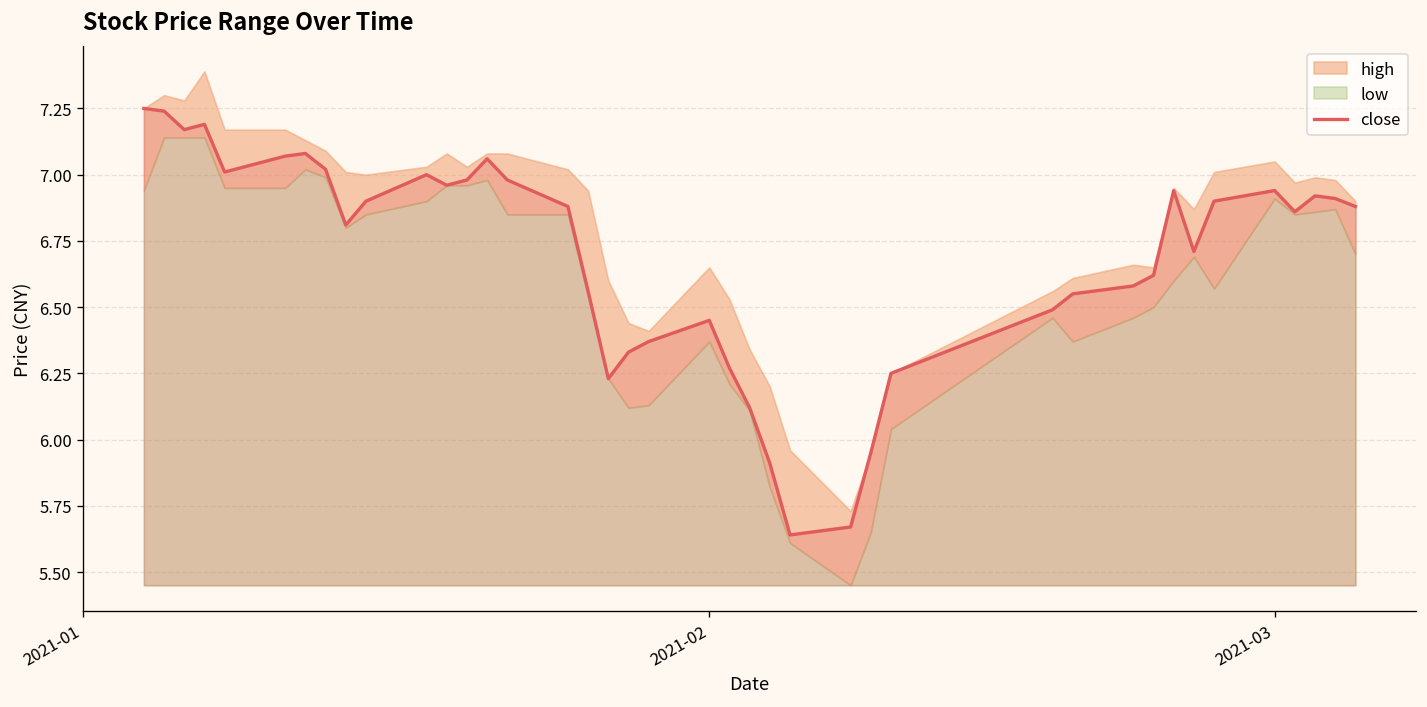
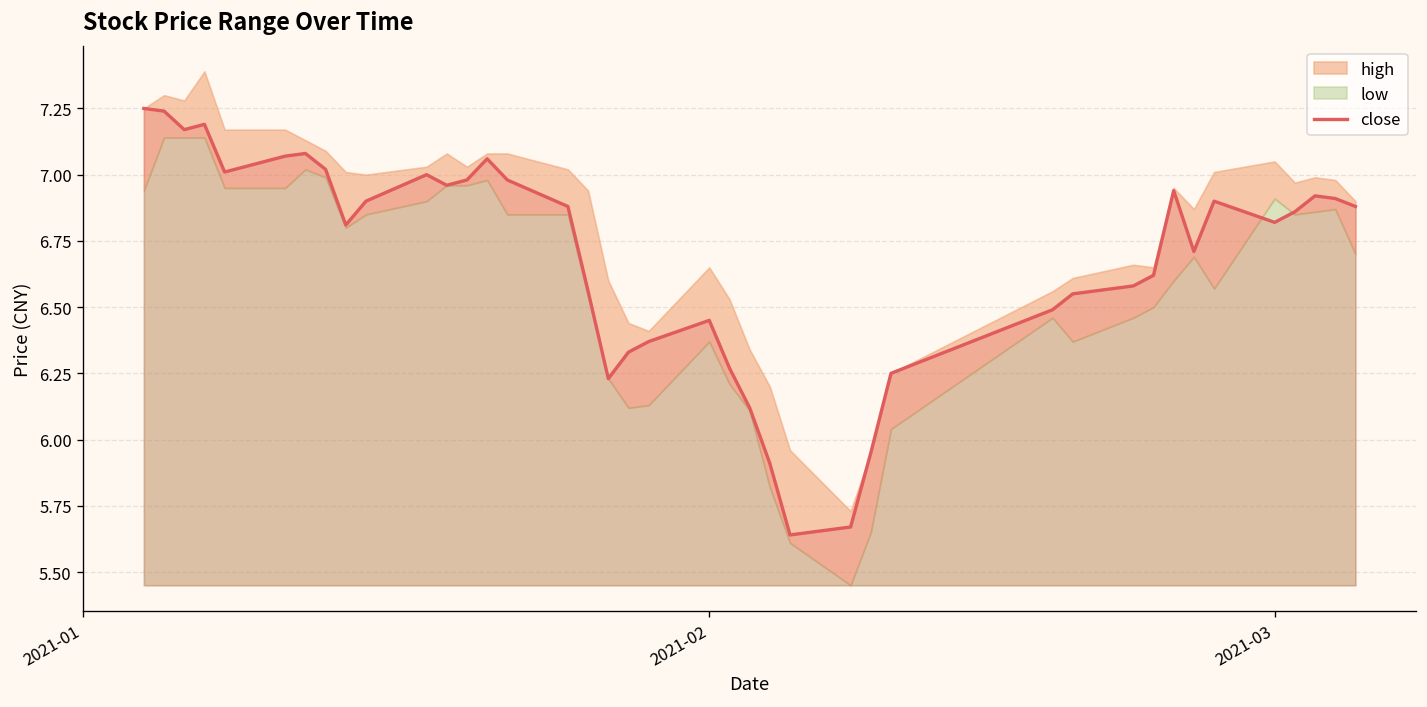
close, 2021-03: 6.94 -> 6.82
